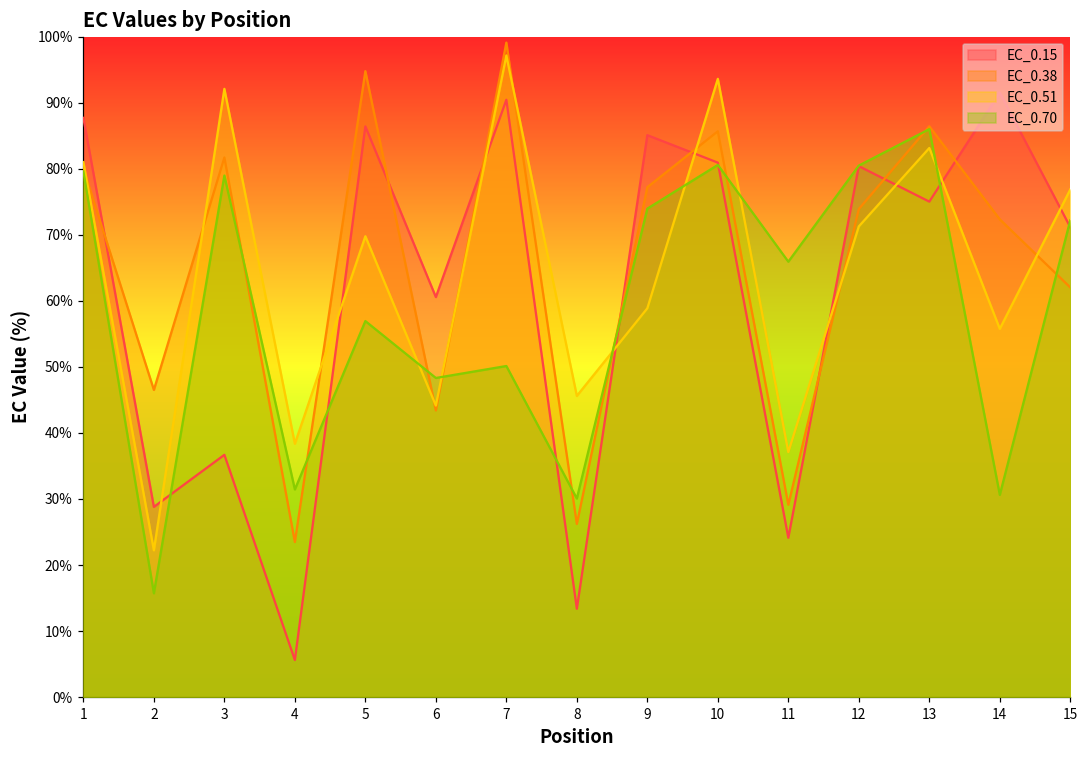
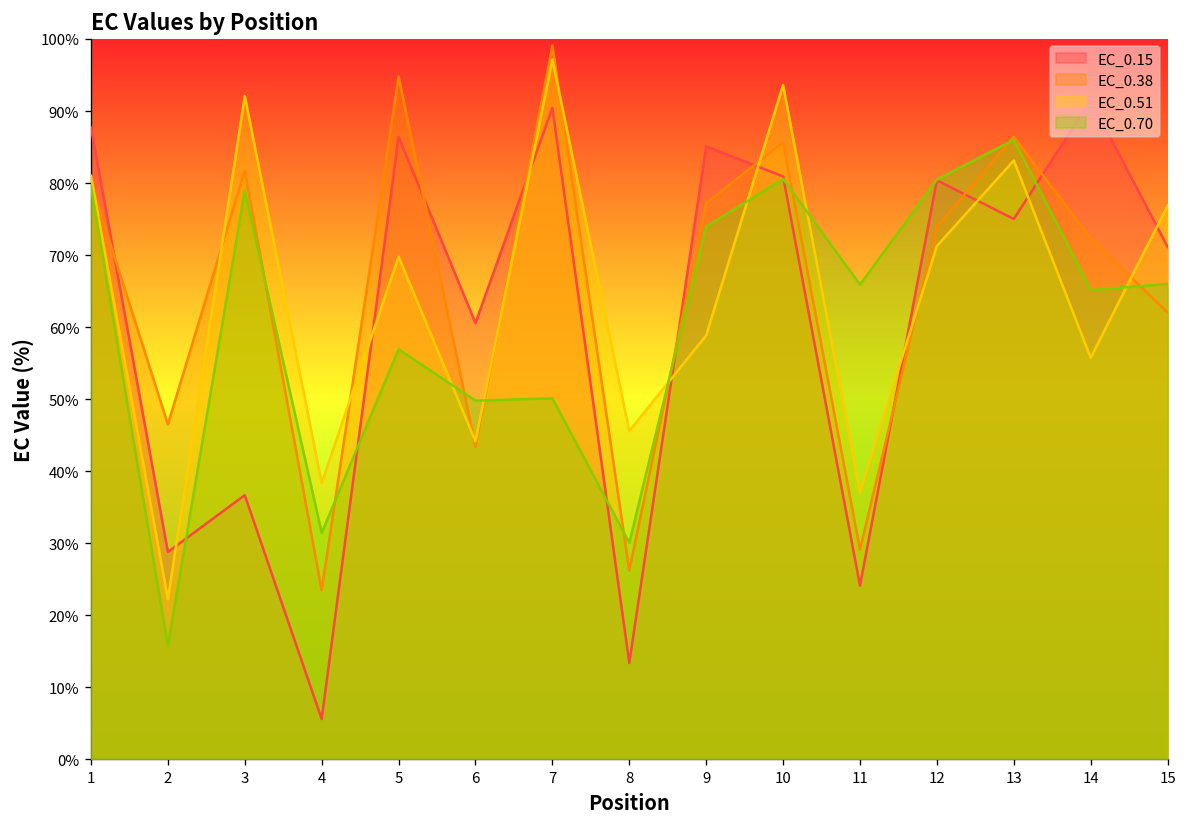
EC_0.70, 6: 48% -> 50%
EC_0.70, 14: 31% -> 65%
EC_0.70, 15: 72% -> 66%
